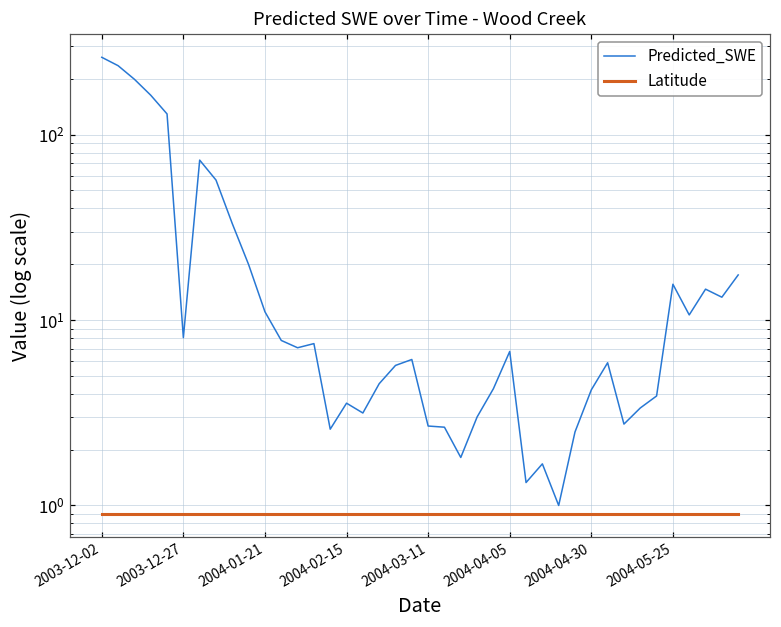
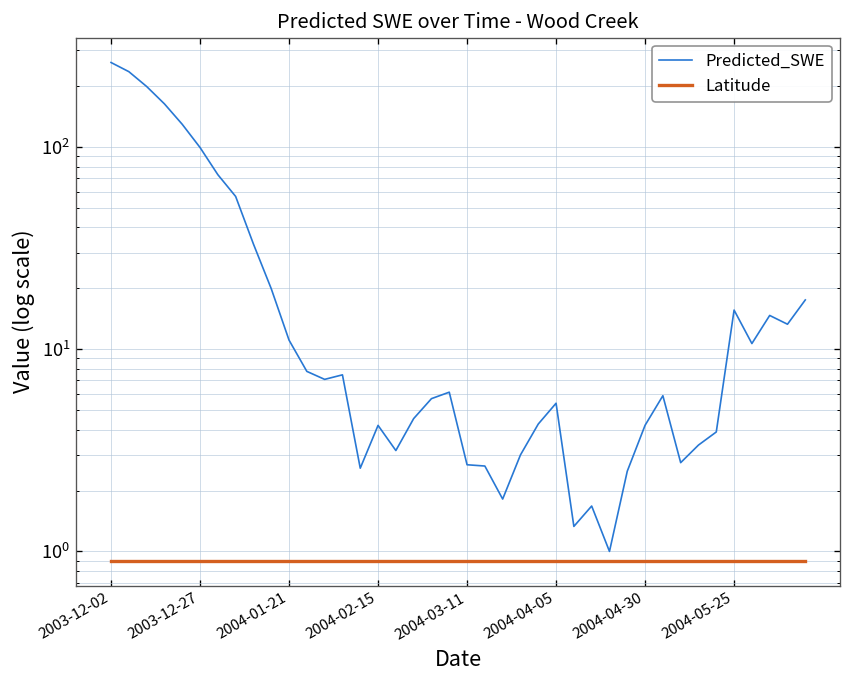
Predicted_SWE, 2003-12-27: 8 -> 100
Predicted_SWE, 2004-02-15: 3.6 -> 4.2
Predicted_SWE, 2004-04-05: 6.8 -> 5.4
